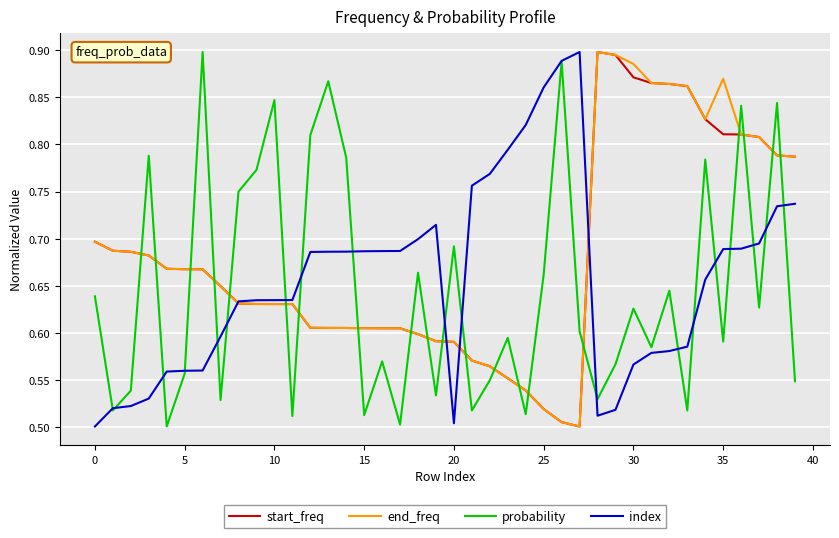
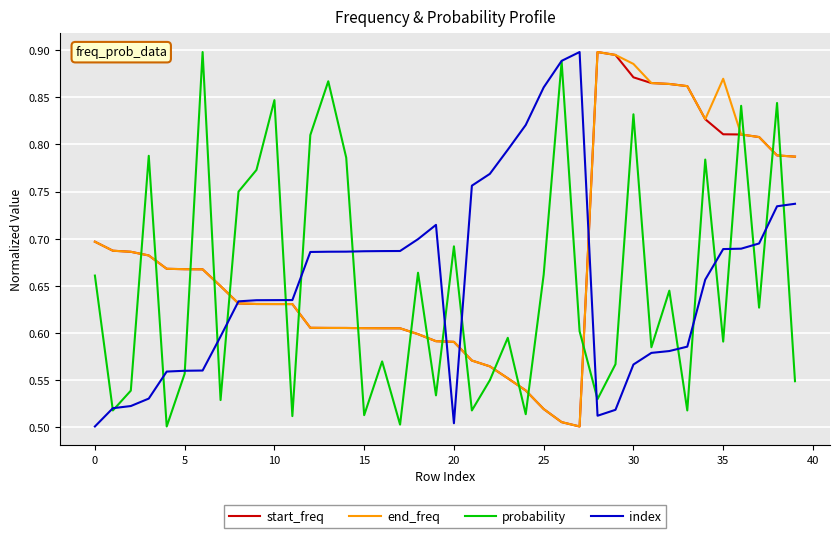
probability, 0: 0.64 -> 0.66
probability, 30: 0.63 -> 0.83
